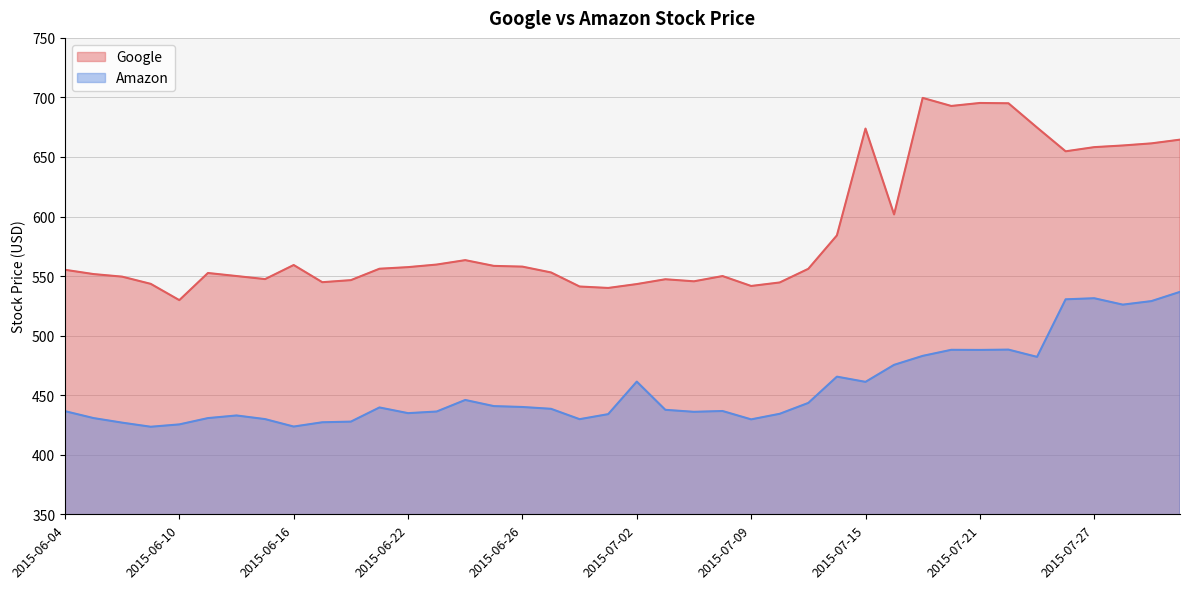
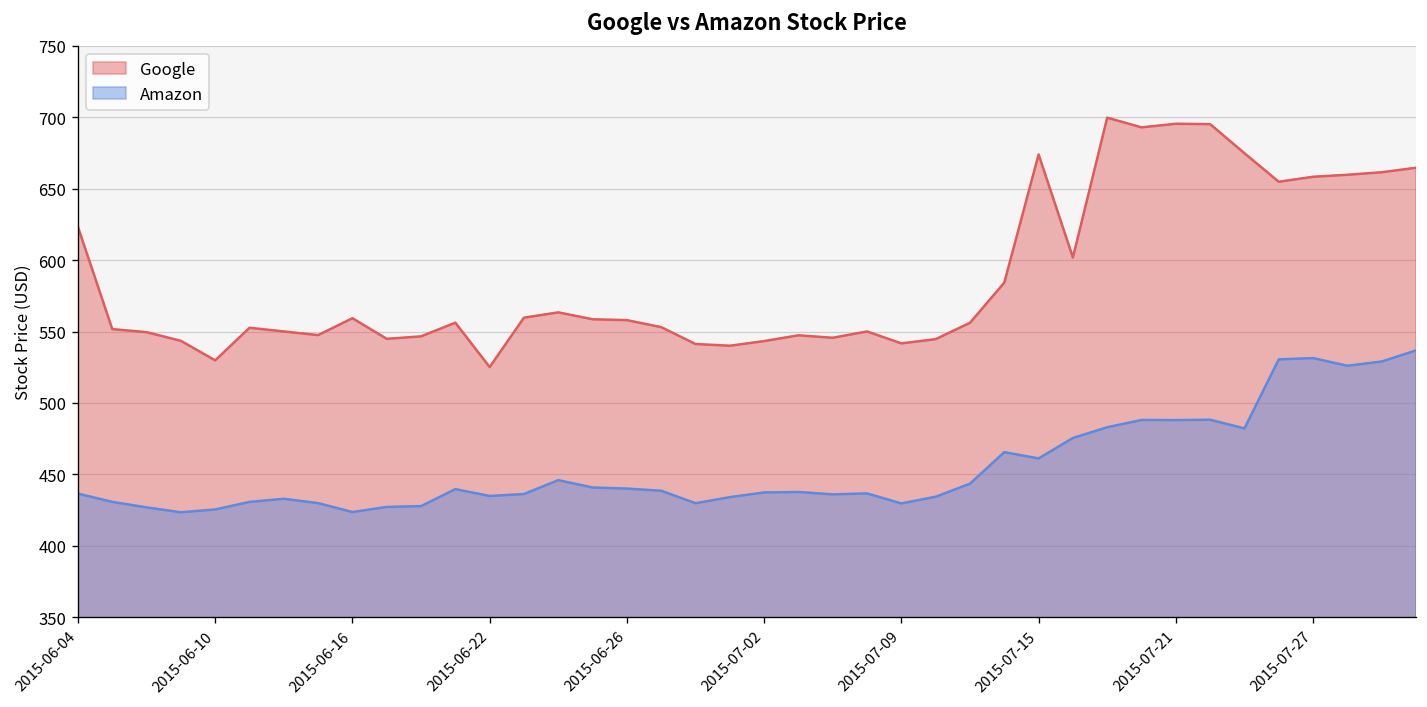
Google, 2015-06-04: 555 -> 623
Google, 2015-06-22: 558 -> 525
Amazon, 2015-07-02: 461 -> 437
